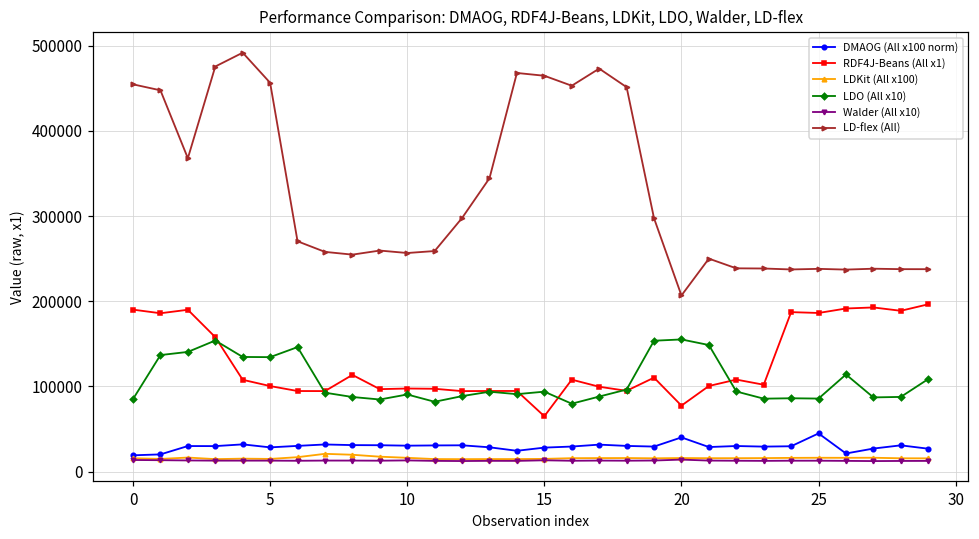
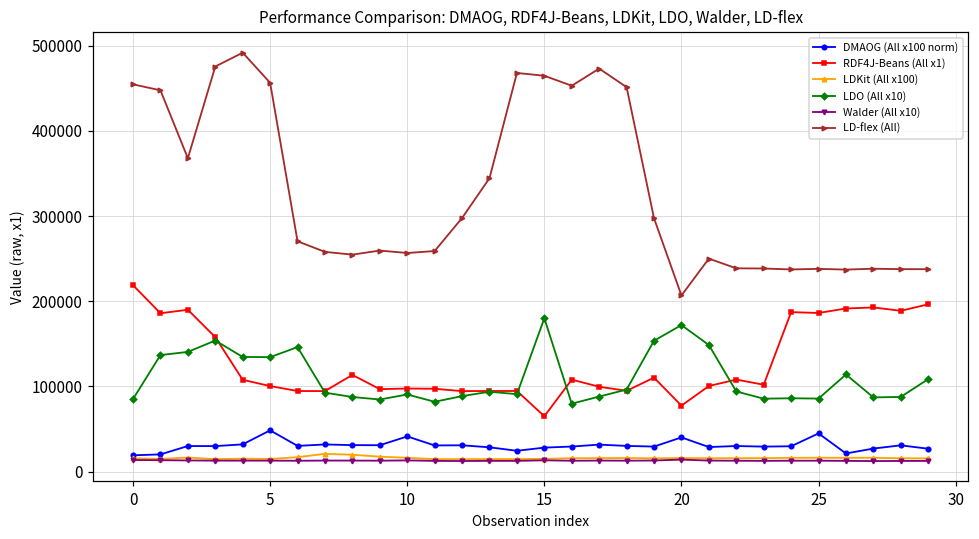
RDF4J-Beans (All x1), 0: 190000 -> 220000
DMAOG (All x100 norm), 5: 30000 -> 50000
DMAOG (All x100 norm), 10: 30000 -> 40000
LDO (All x10), 15: 90000 -> 180000
LDO (All x10), 20: 160000 -> 170000
